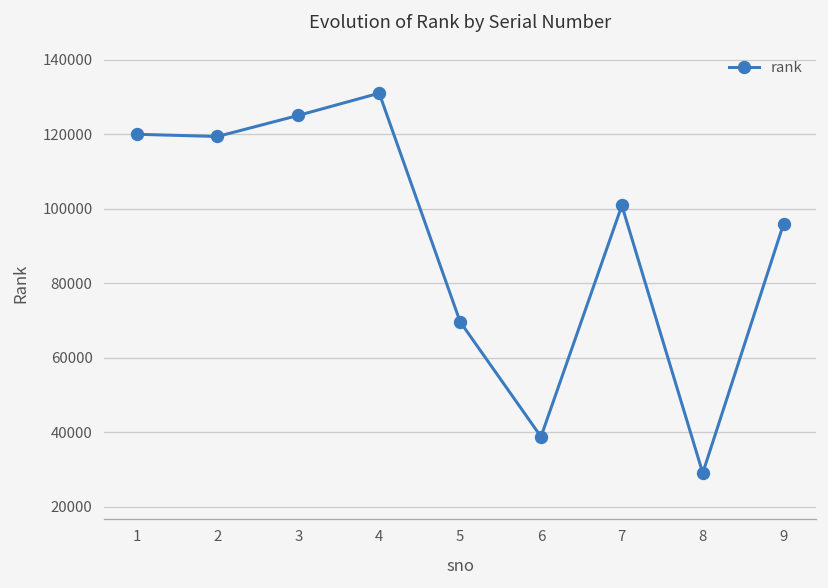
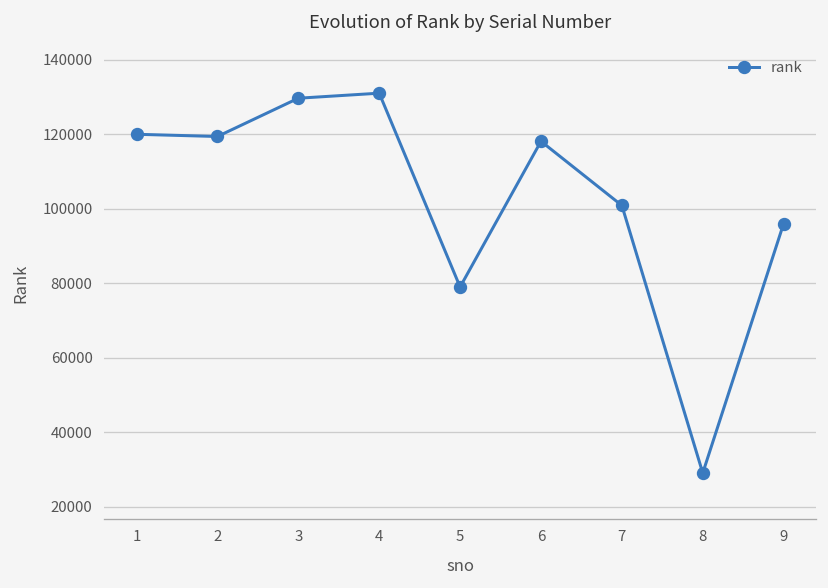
3: 125000 -> 130000
5: 70000 -> 79000
6: 39000 -> 118000
